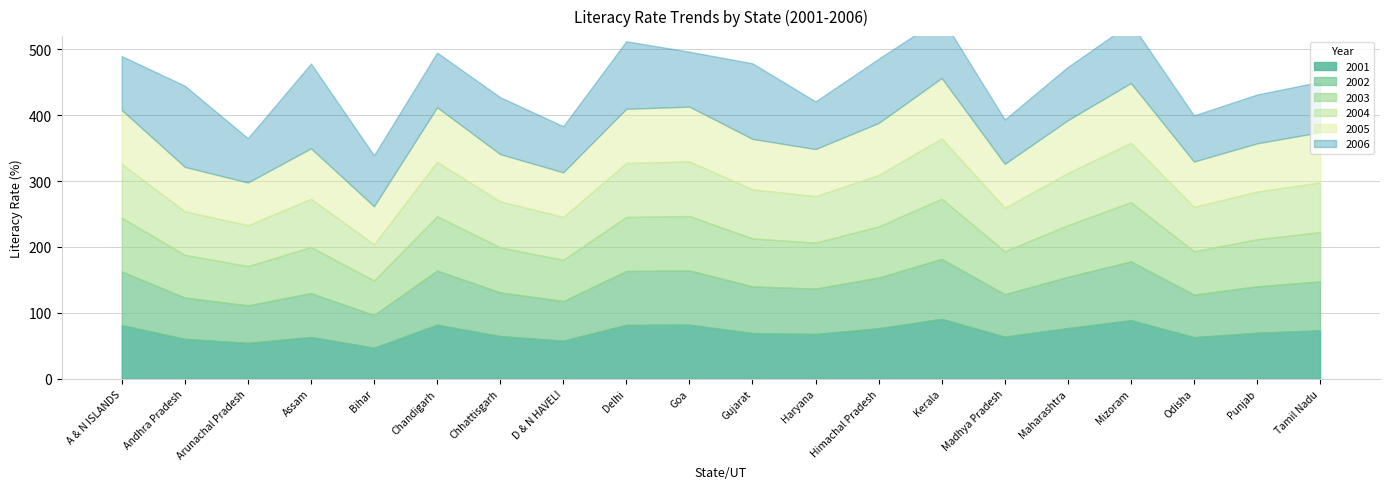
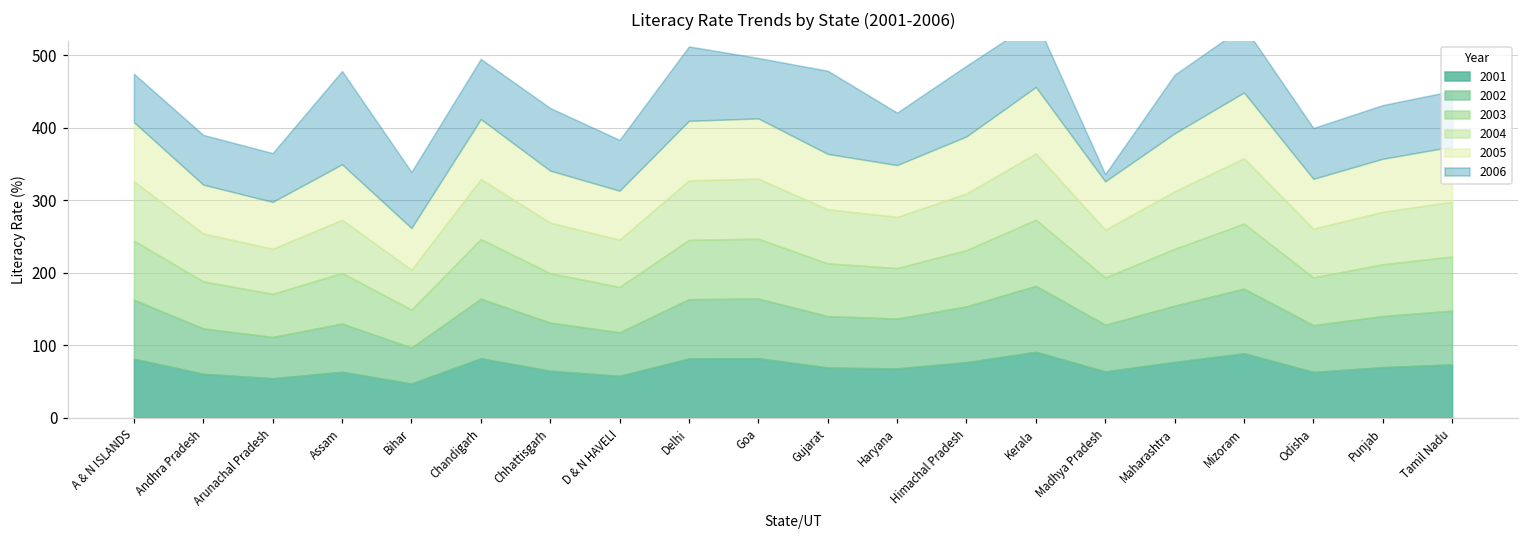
2006, A & N ISLANDS: 80 -> 70
2006, Andhra Pradesh: 120 -> 70
2006, Madhya Pradesh: 70 -> 10
